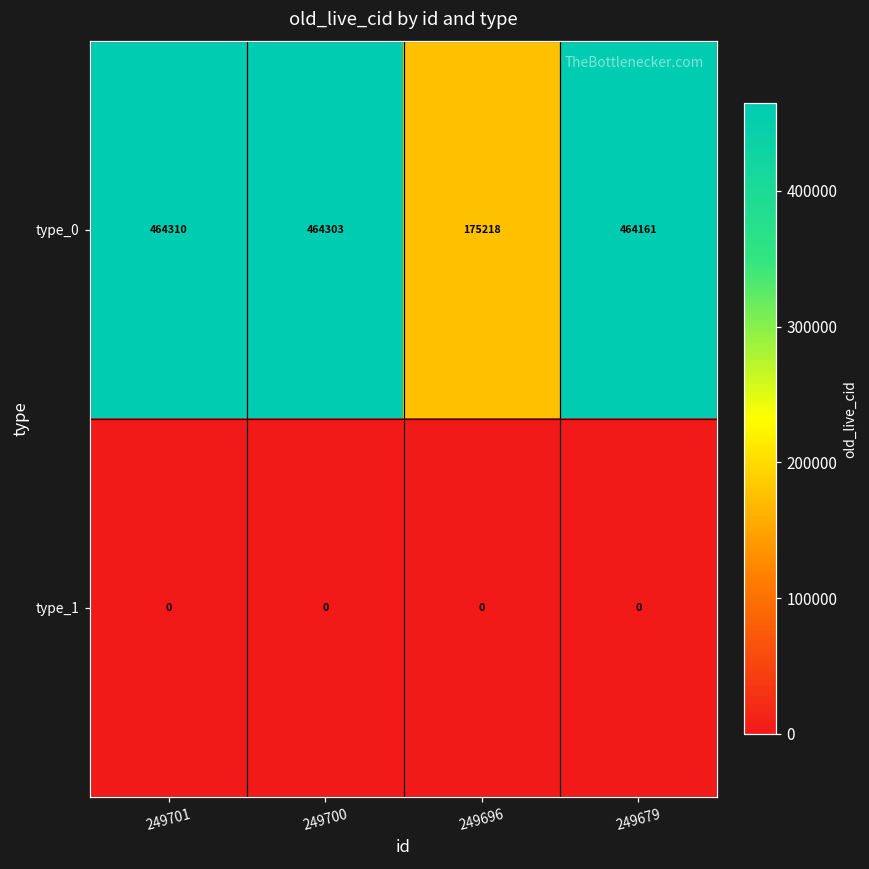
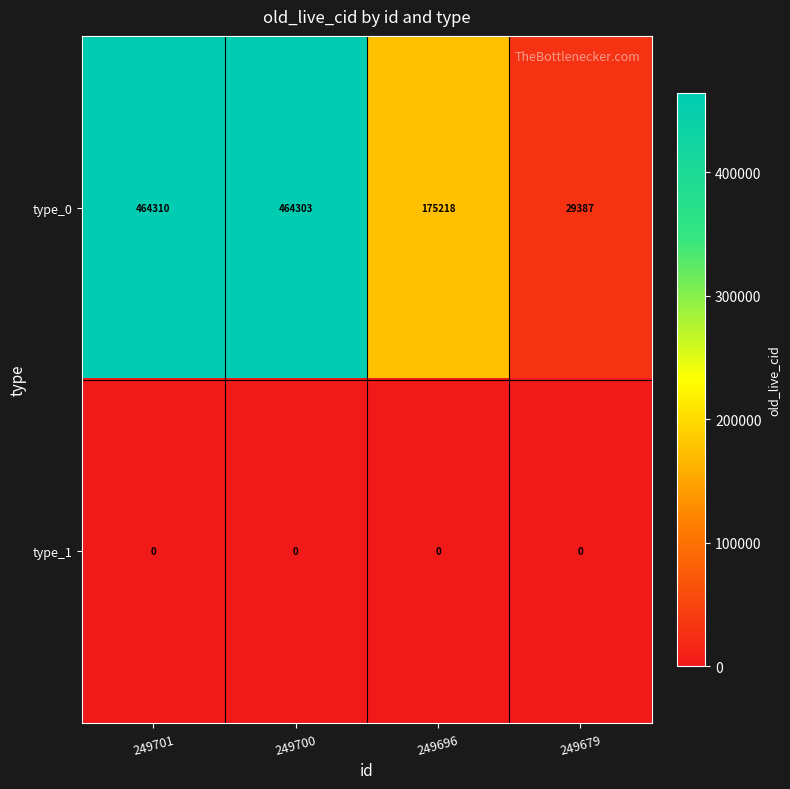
type_0, 249679: 464161 -> 29387
